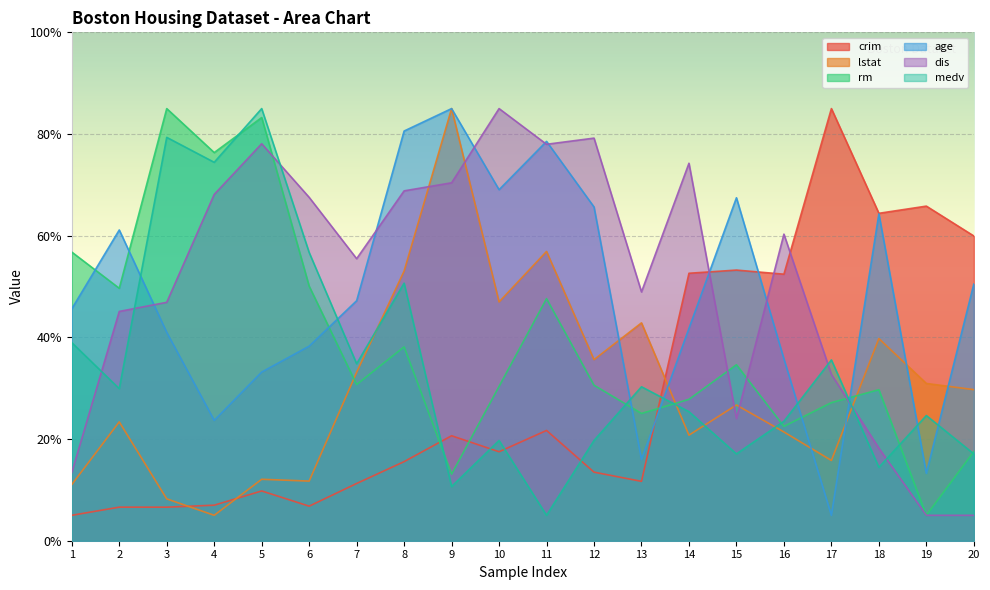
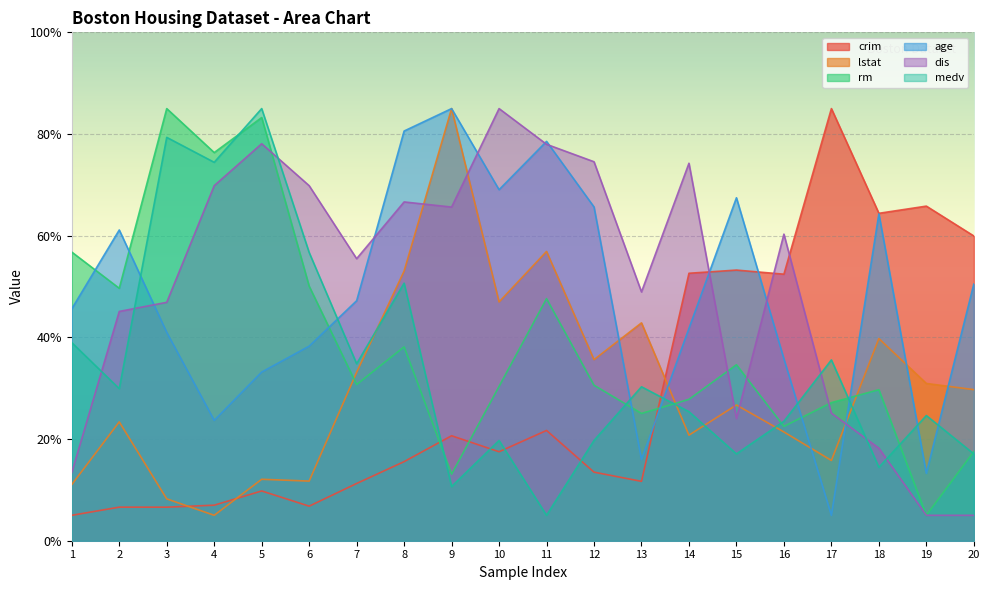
dis, 4: 68% -> 70%
dis, 6: 68% -> 70%
dis, 8: 69% -> 67%
dis, 9: 70% -> 66%
dis, 12: 79% -> 75%
dis, 17: 33% -> 25%
